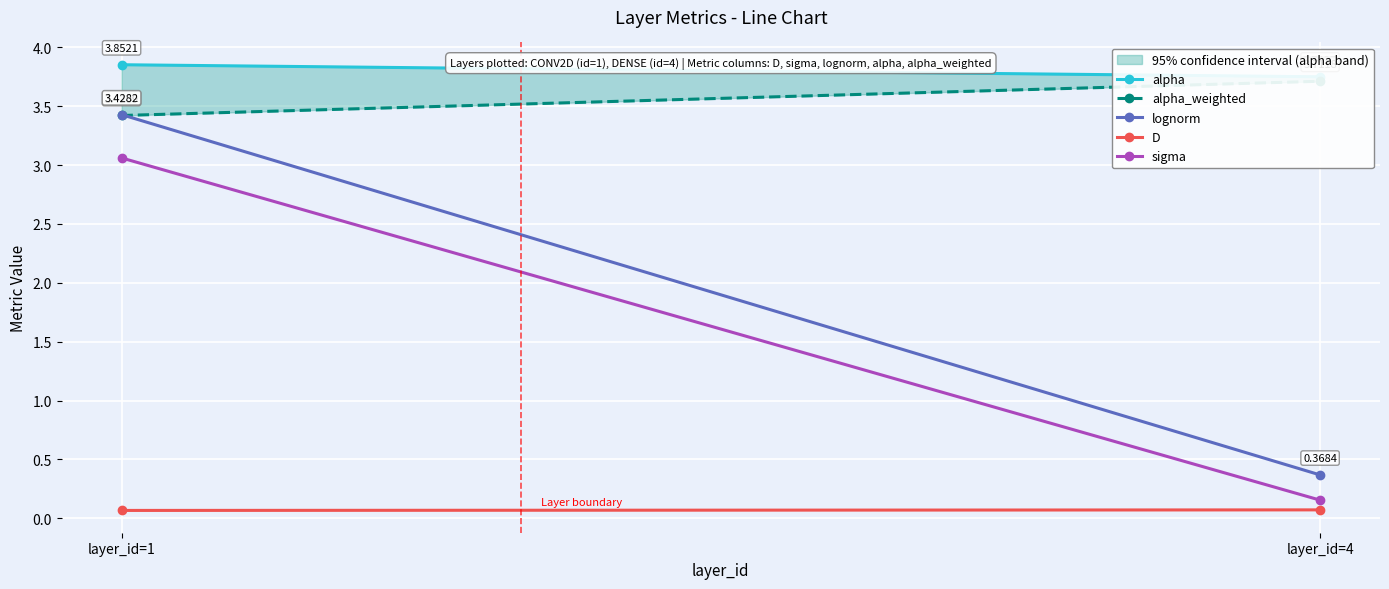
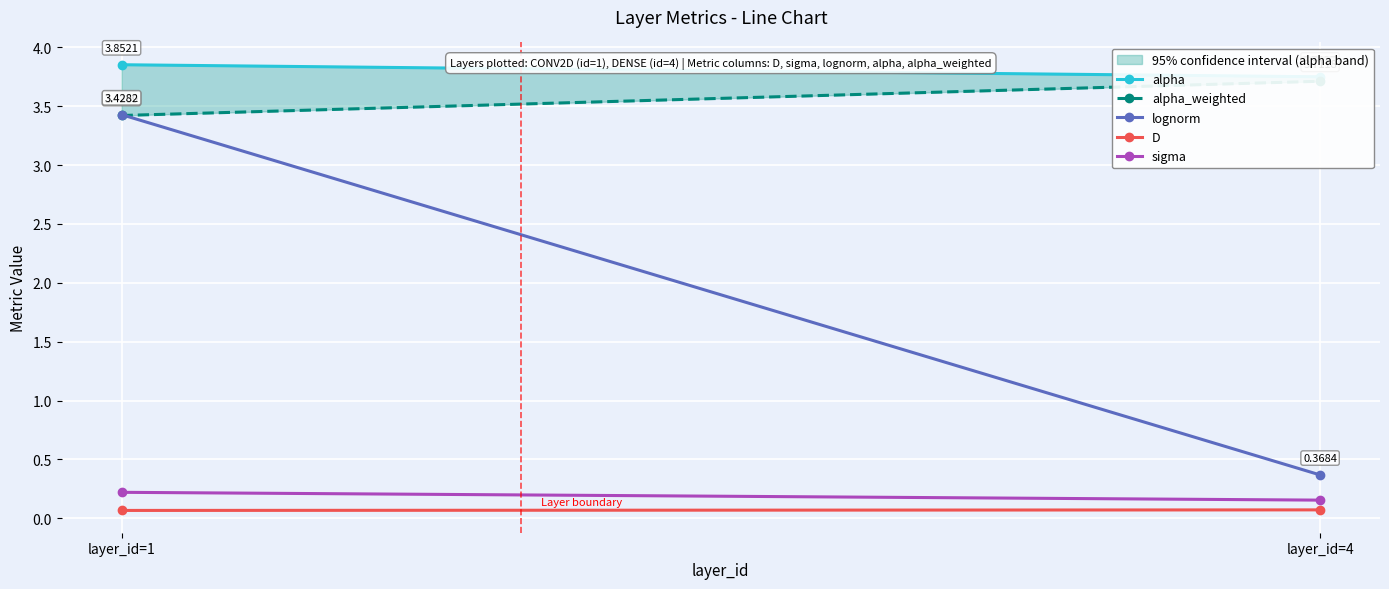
sigma, layer_id=1: 3.06 -> 0.22
